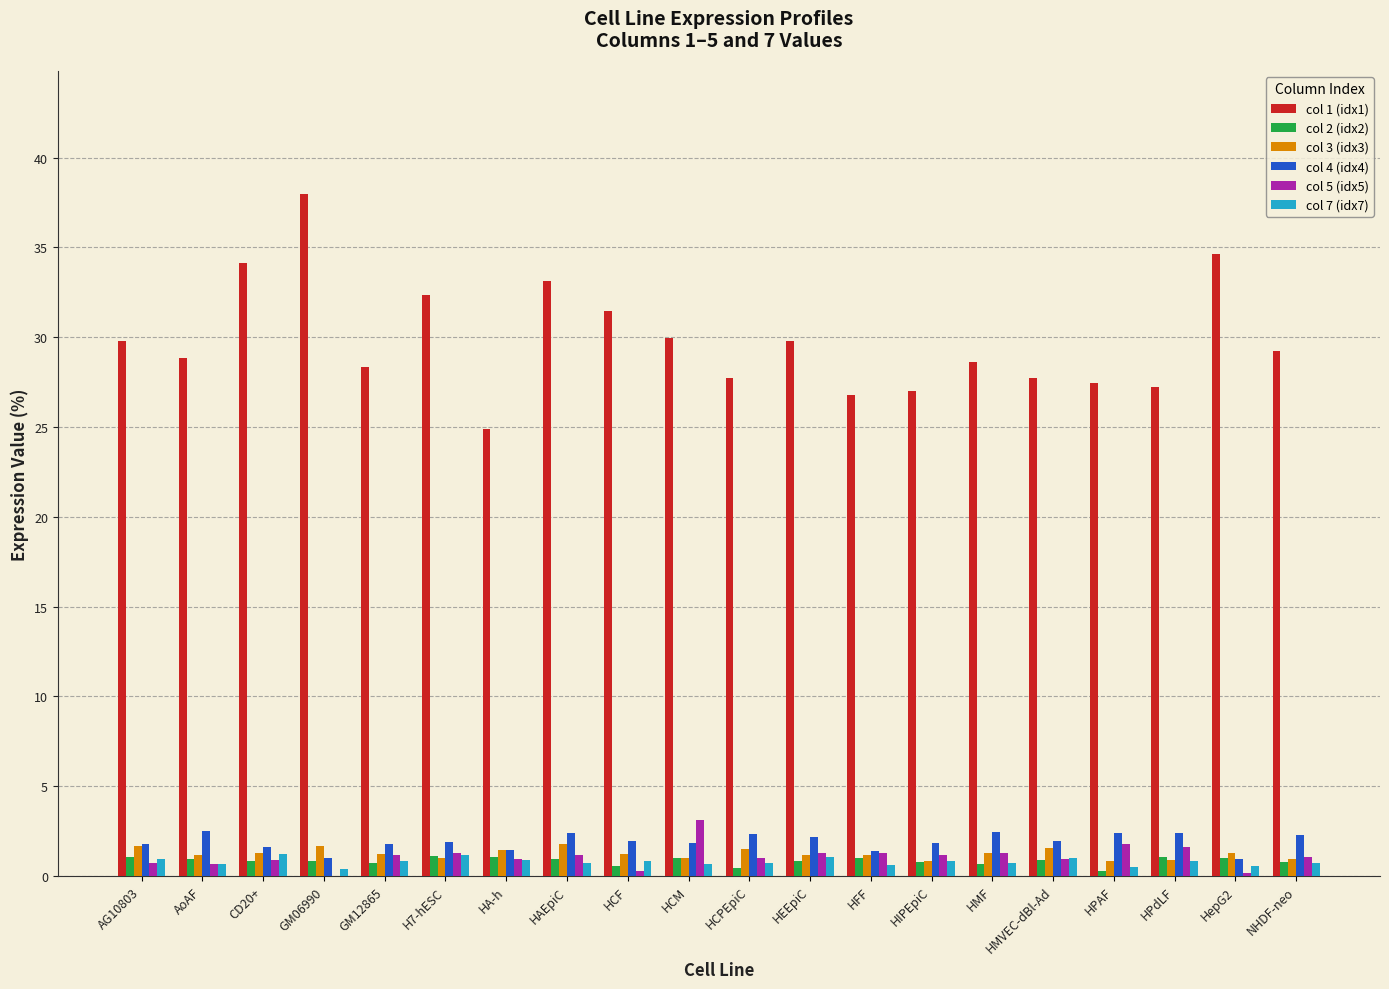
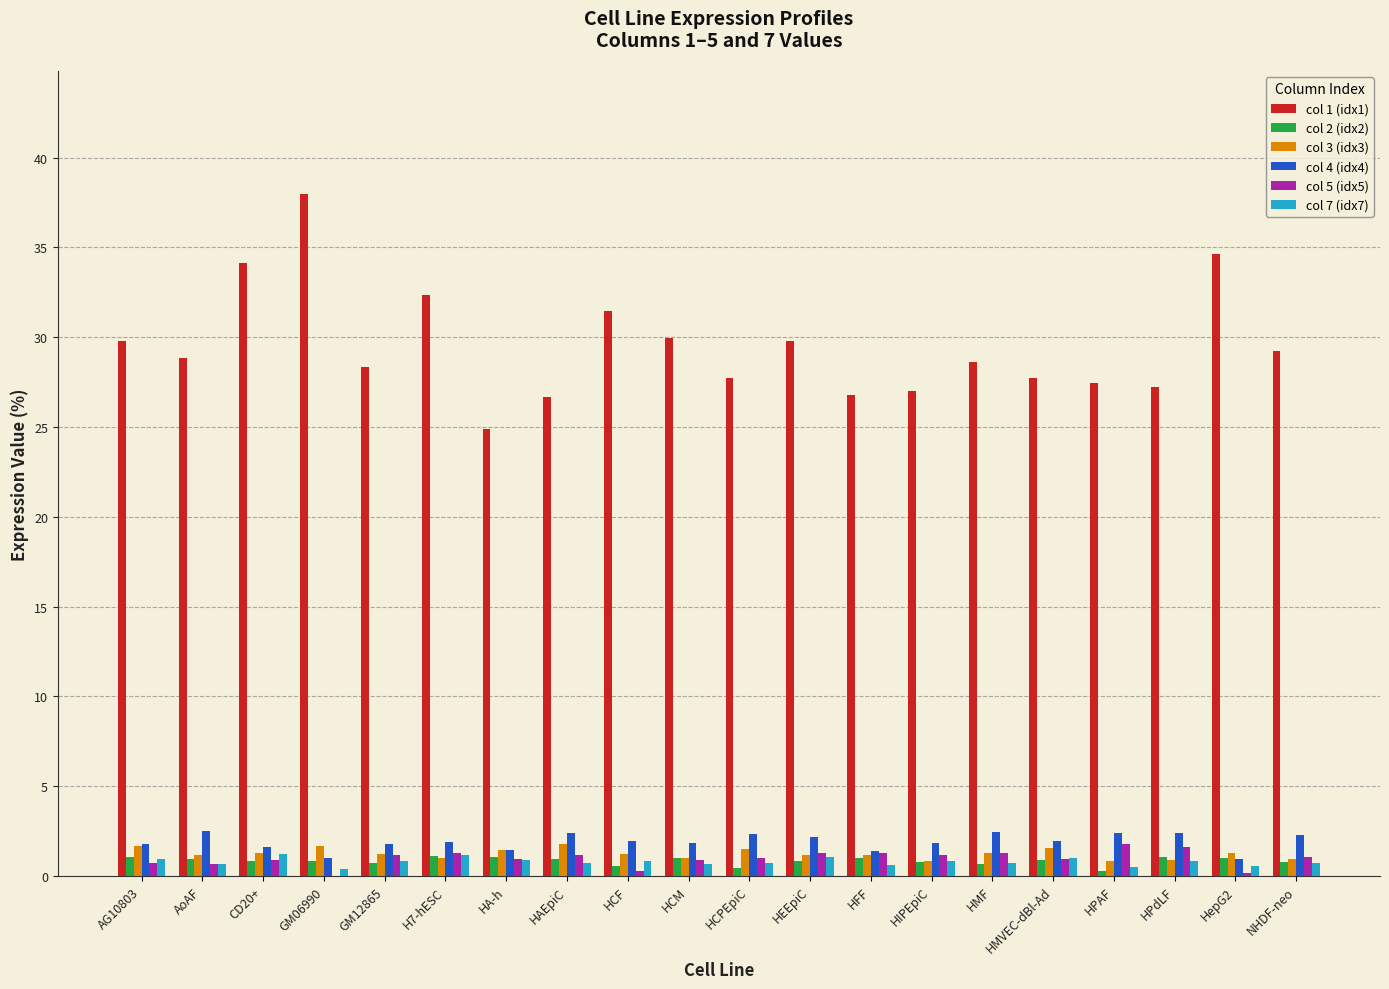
col 1 (idx1), HAEpiC: 33.1 -> 26.7
col 5 (idx5), HCM: 3.1 -> 0.9
